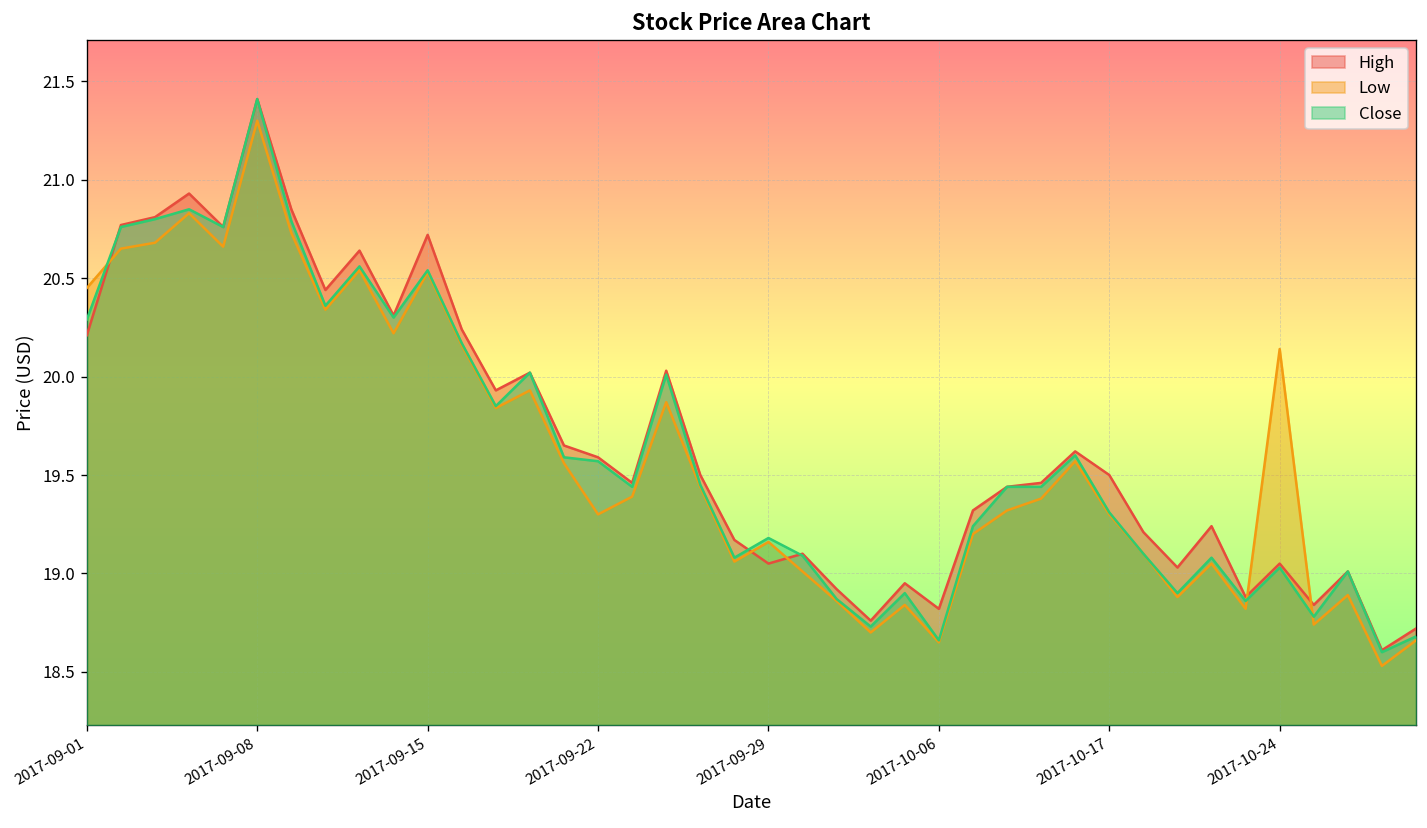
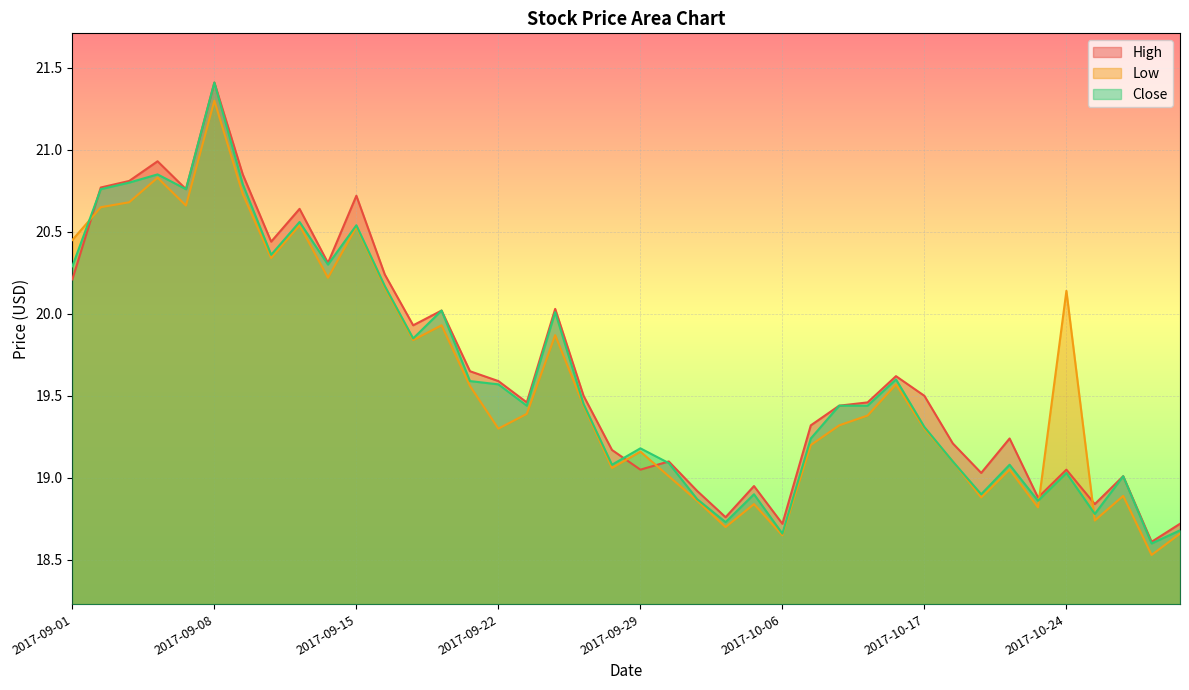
High, 2017-10-06: 18.82 -> 18.72
